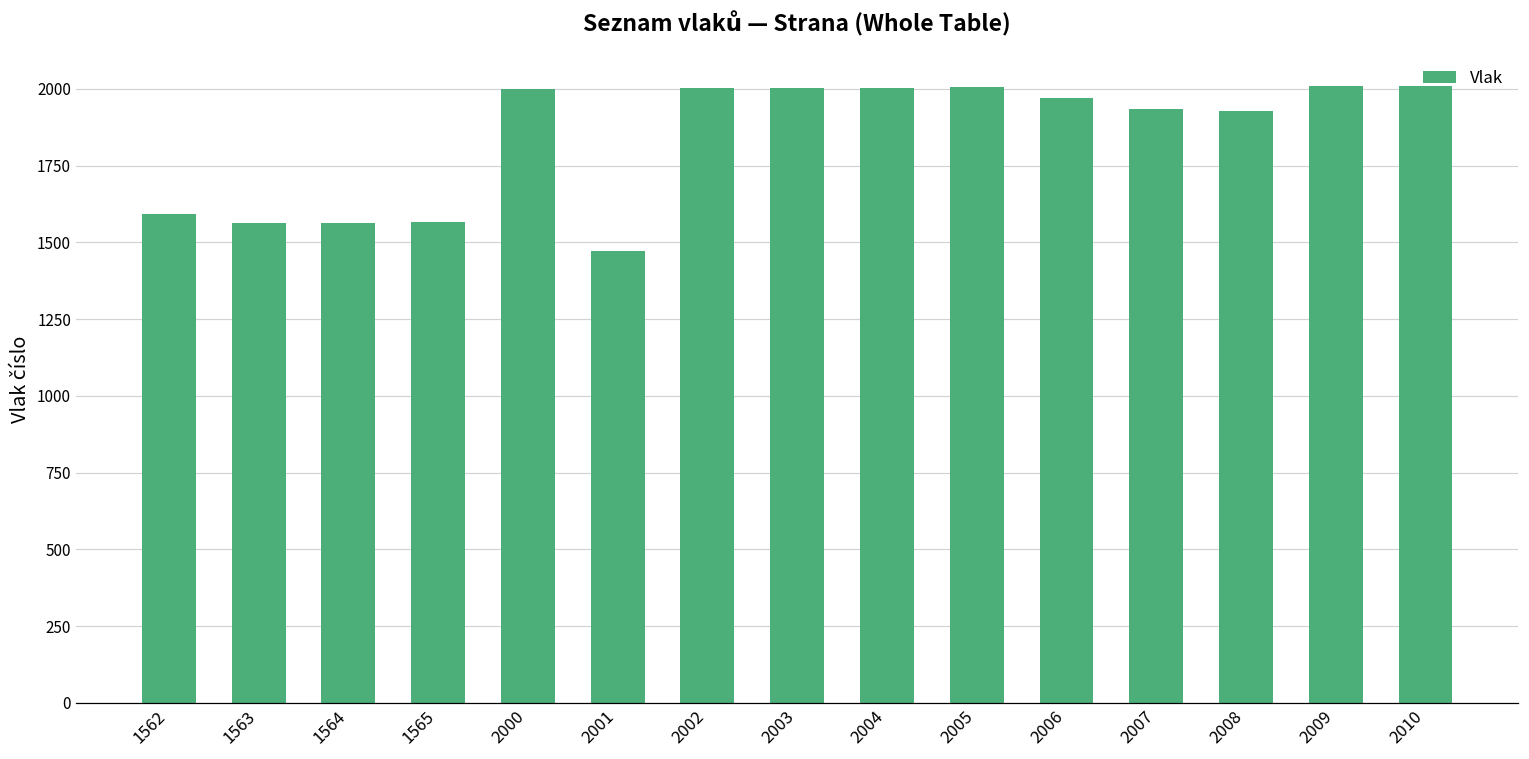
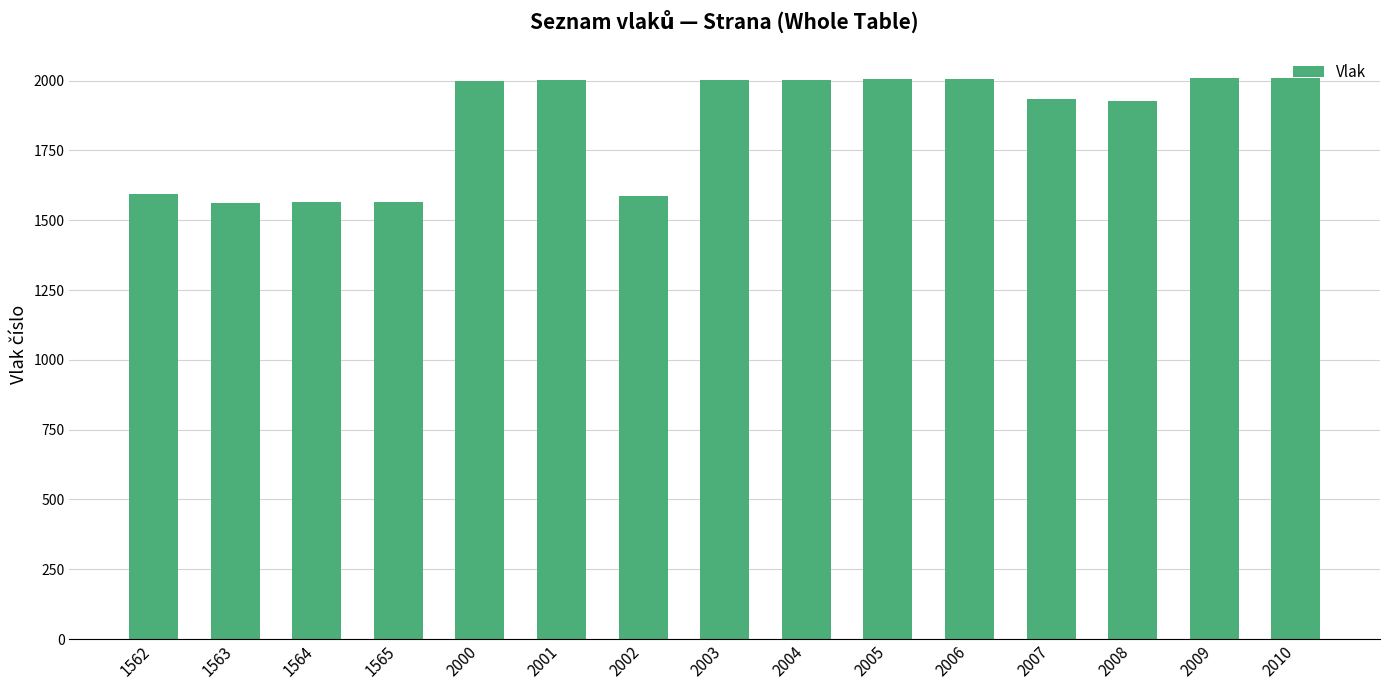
2001: 1470 -> 2000
2002: 2000 -> 1590
2006: 1970 -> 2010
